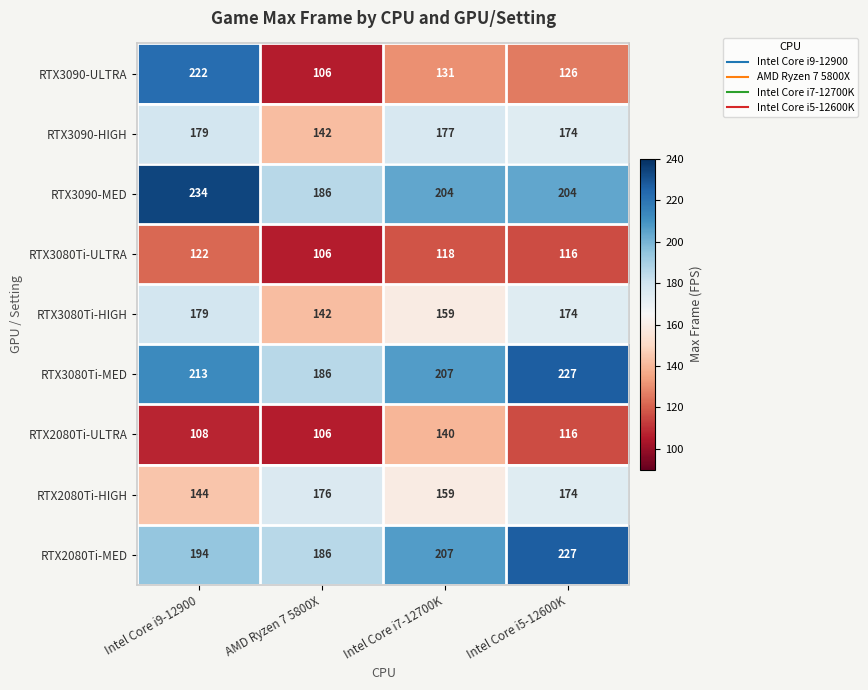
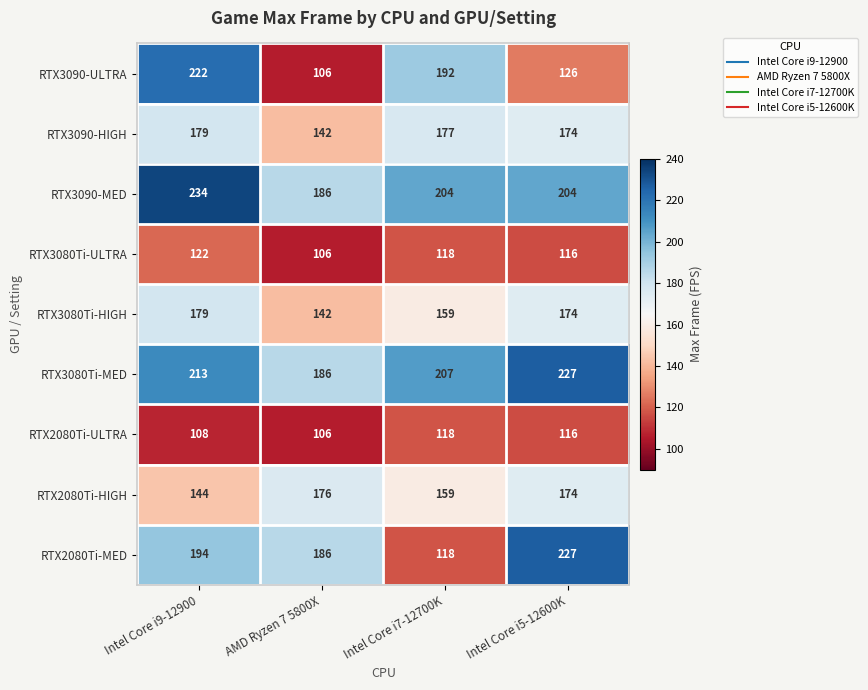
RTX3090-ULTRA, Intel Core i7-12700K: 131 -> 192
RTX2080Ti-ULTRA, Intel Core i7-12700K: 140 -> 118
RTX2080Ti-MED, Intel Core i7-12700K: 207 -> 118
